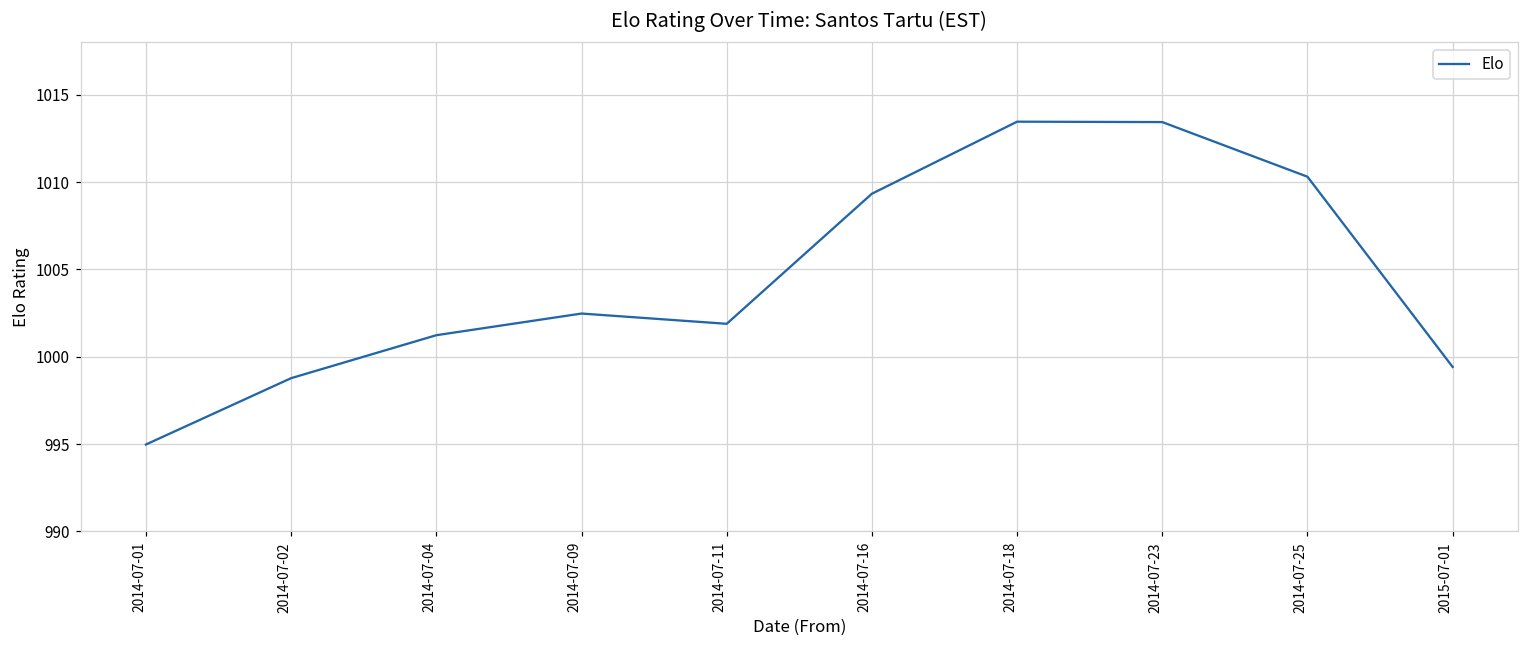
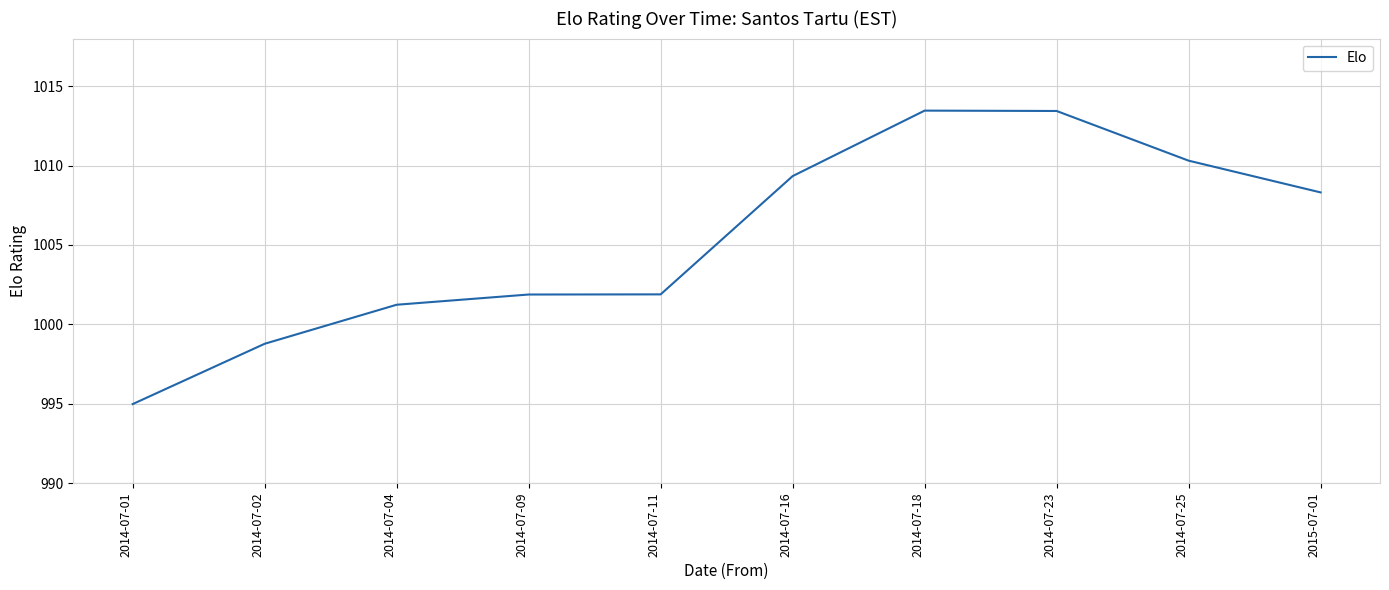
2014-07-09: 1002.5 -> 1001.9
2015-07-01: 999.4 -> 1008.3
